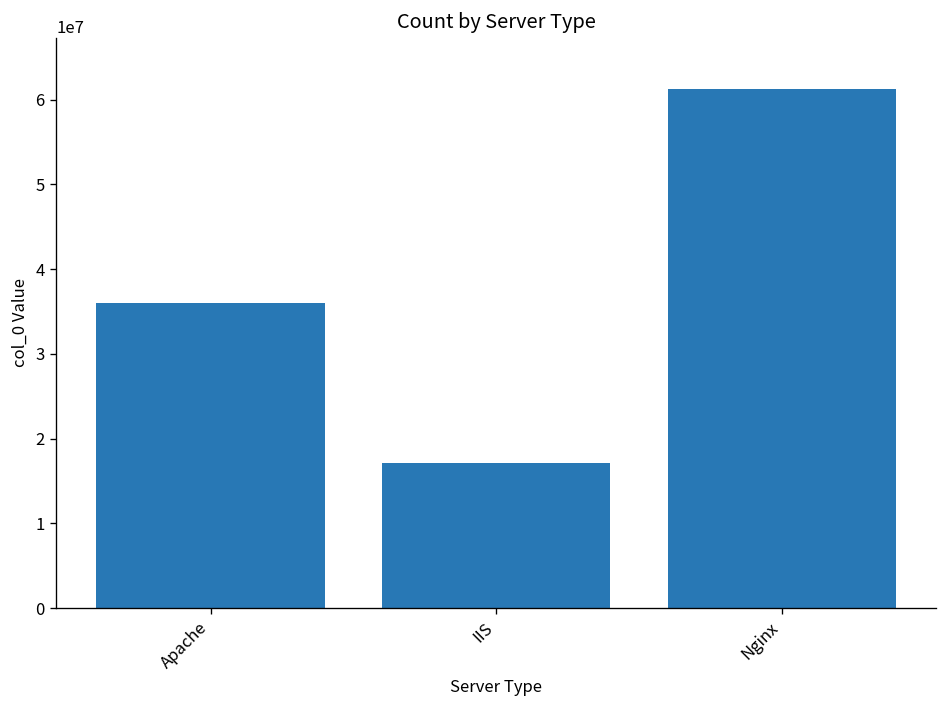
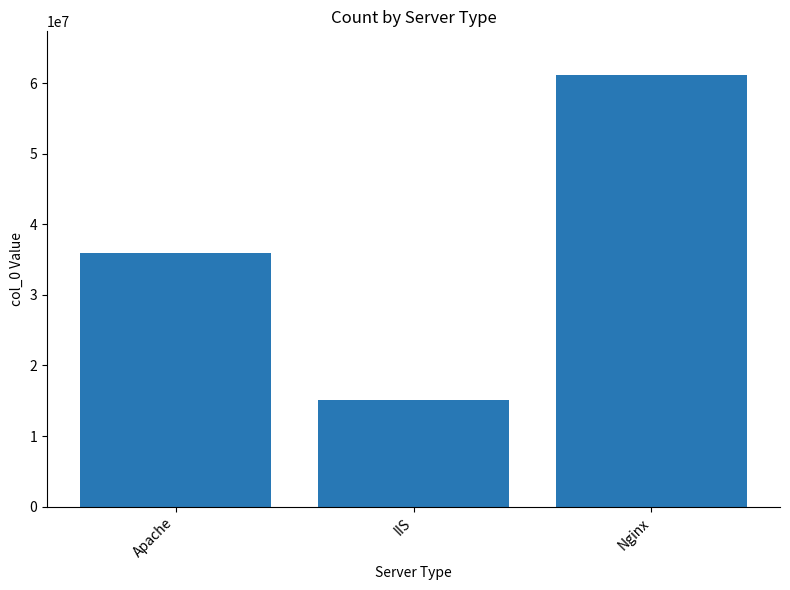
IIS: 17000000 -> 15000000
